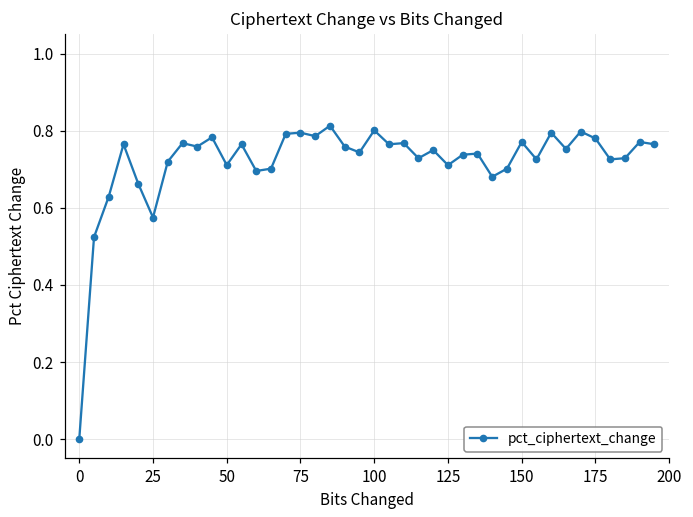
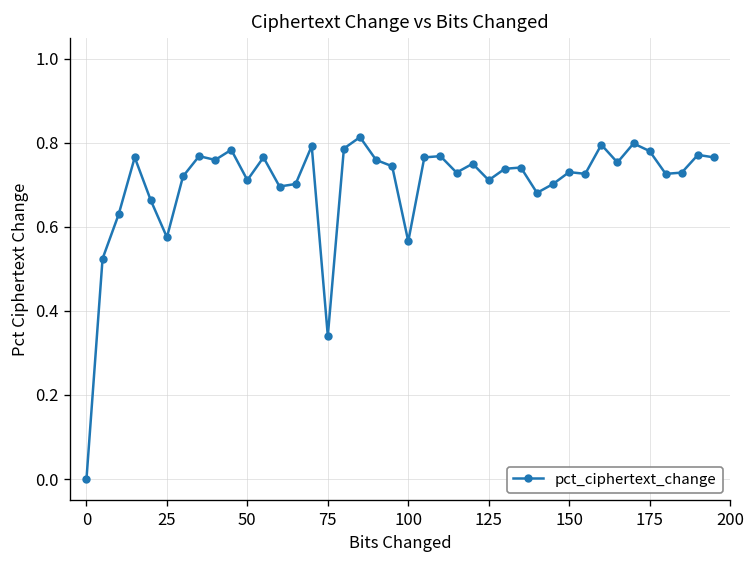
75: 0.80 -> 0.34
100: 0.80 -> 0.57
150: 0.77 -> 0.73
